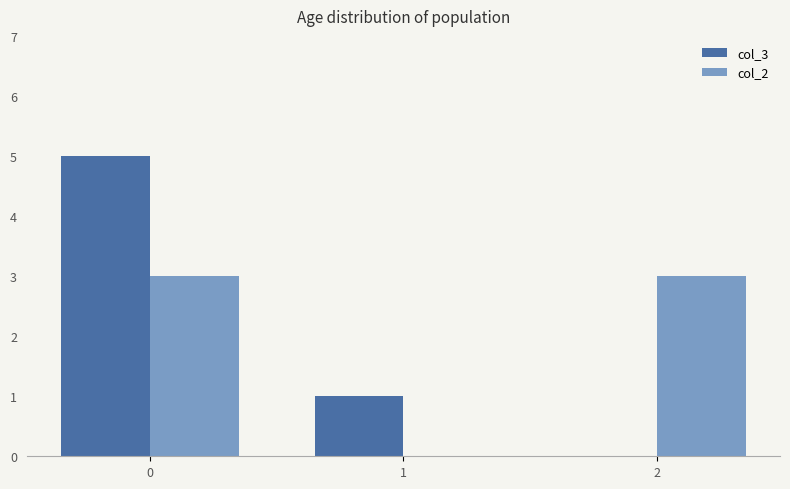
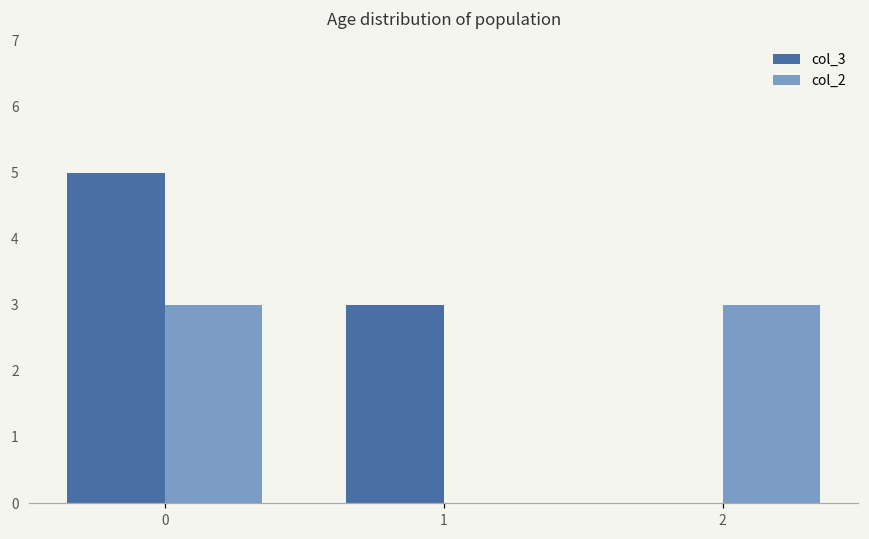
col_3, 1: 1 -> 3
